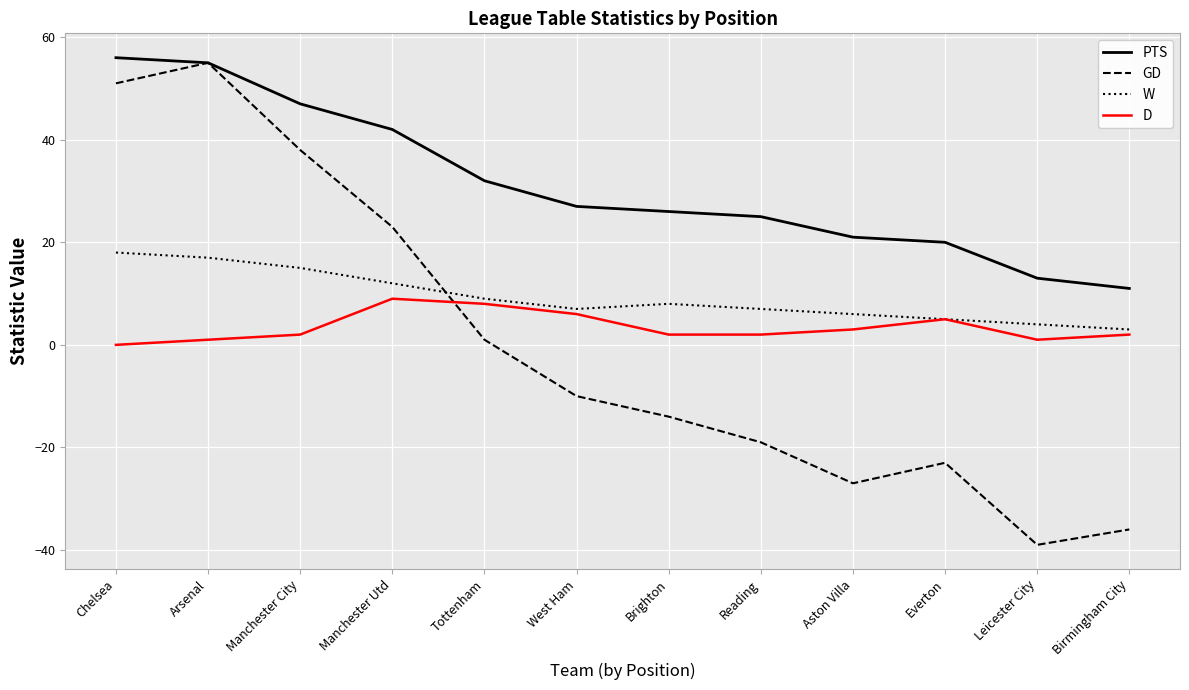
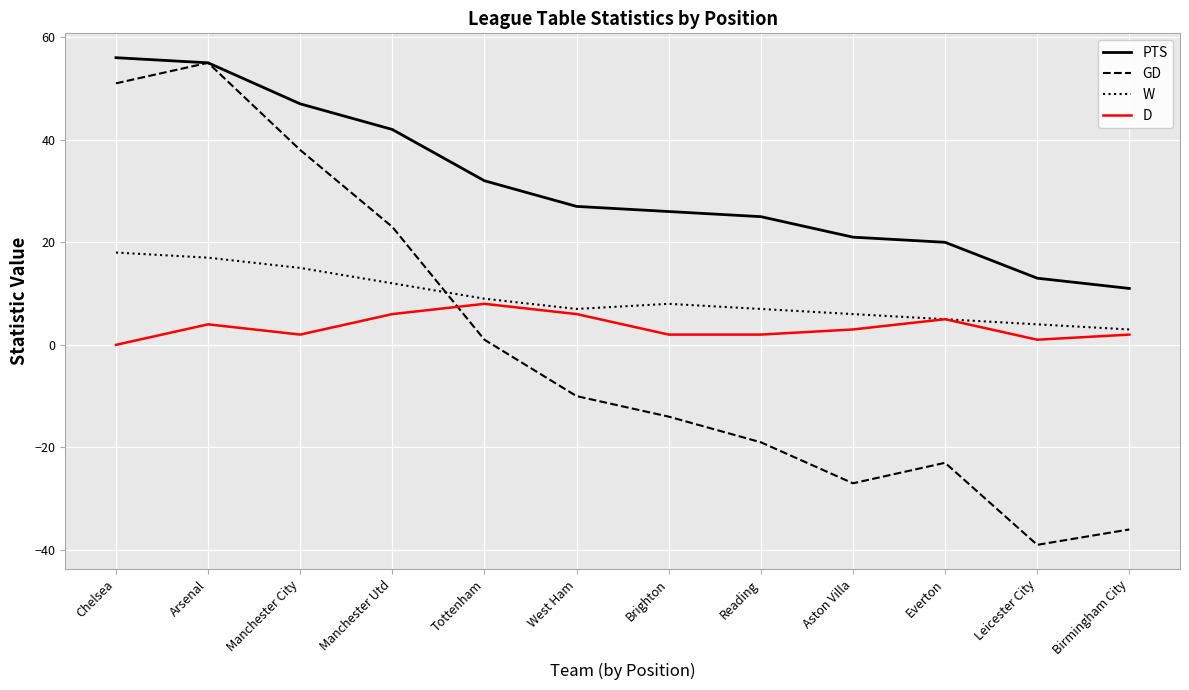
D, Arsenal: 1 -> 4
D, Manchester Utd: 9 -> 6
